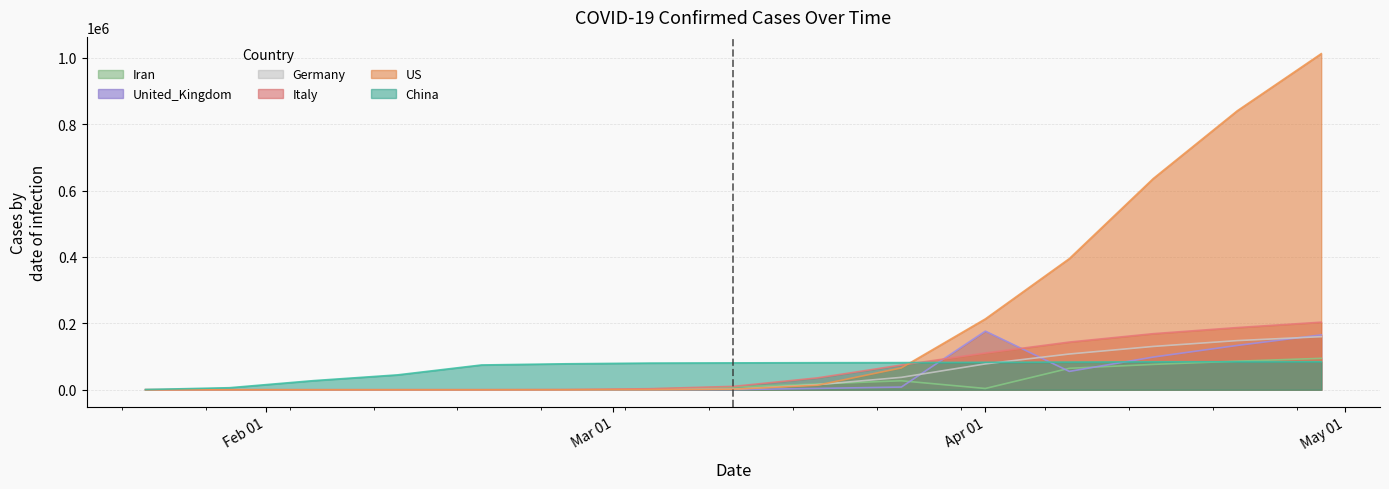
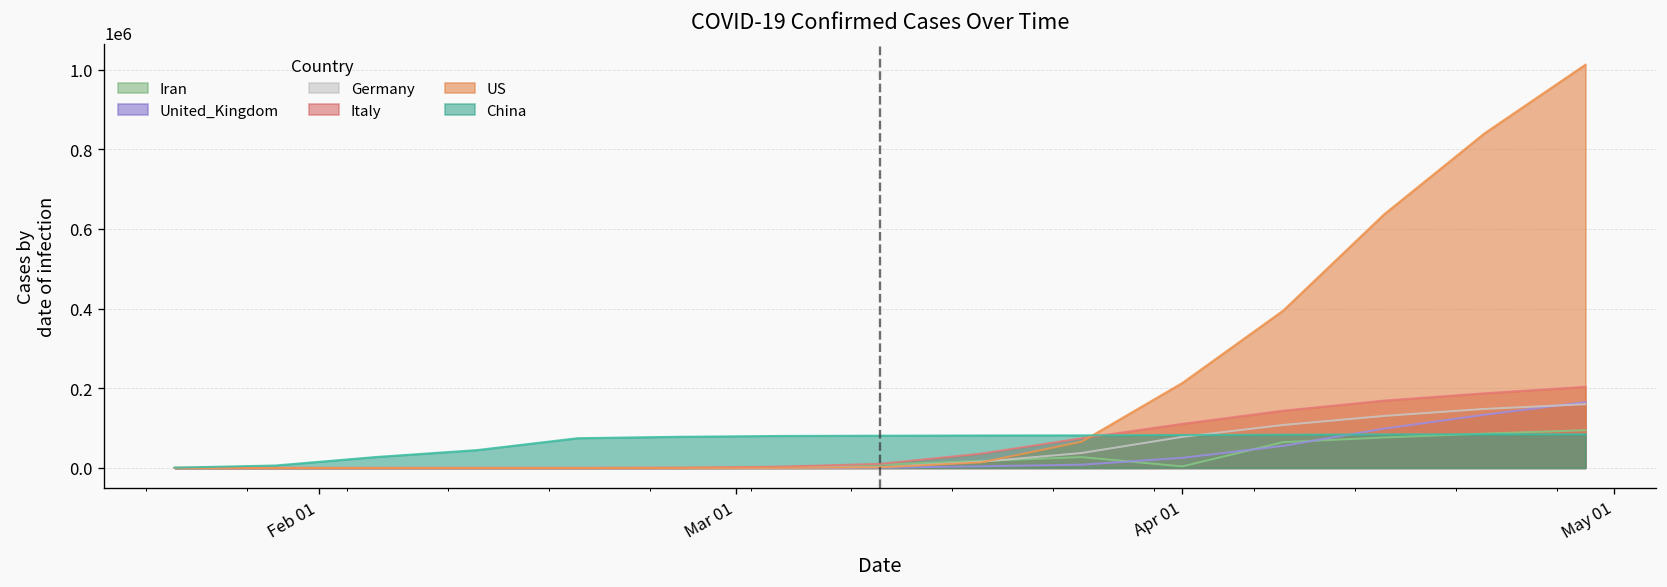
United_Kingdom, Apr 01: 180000 -> 30000
